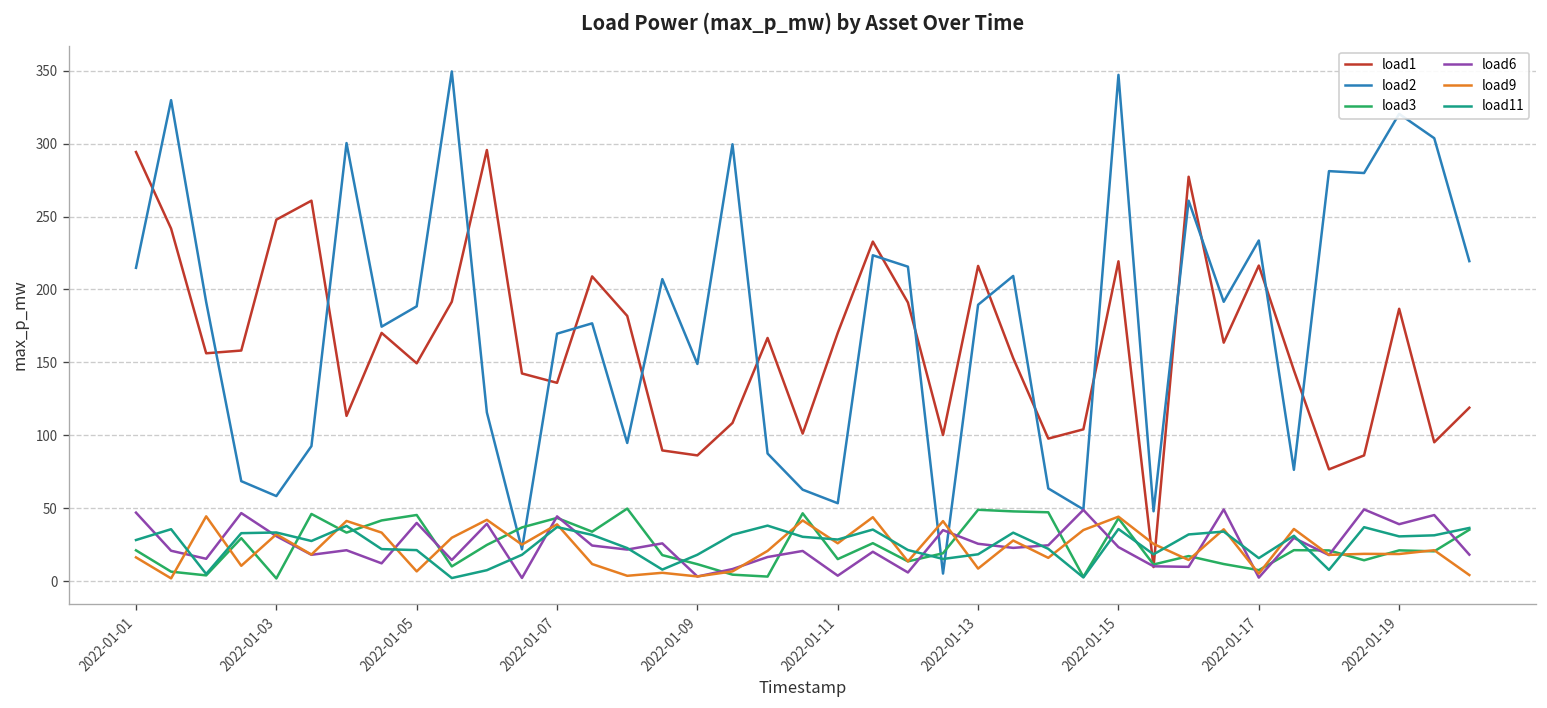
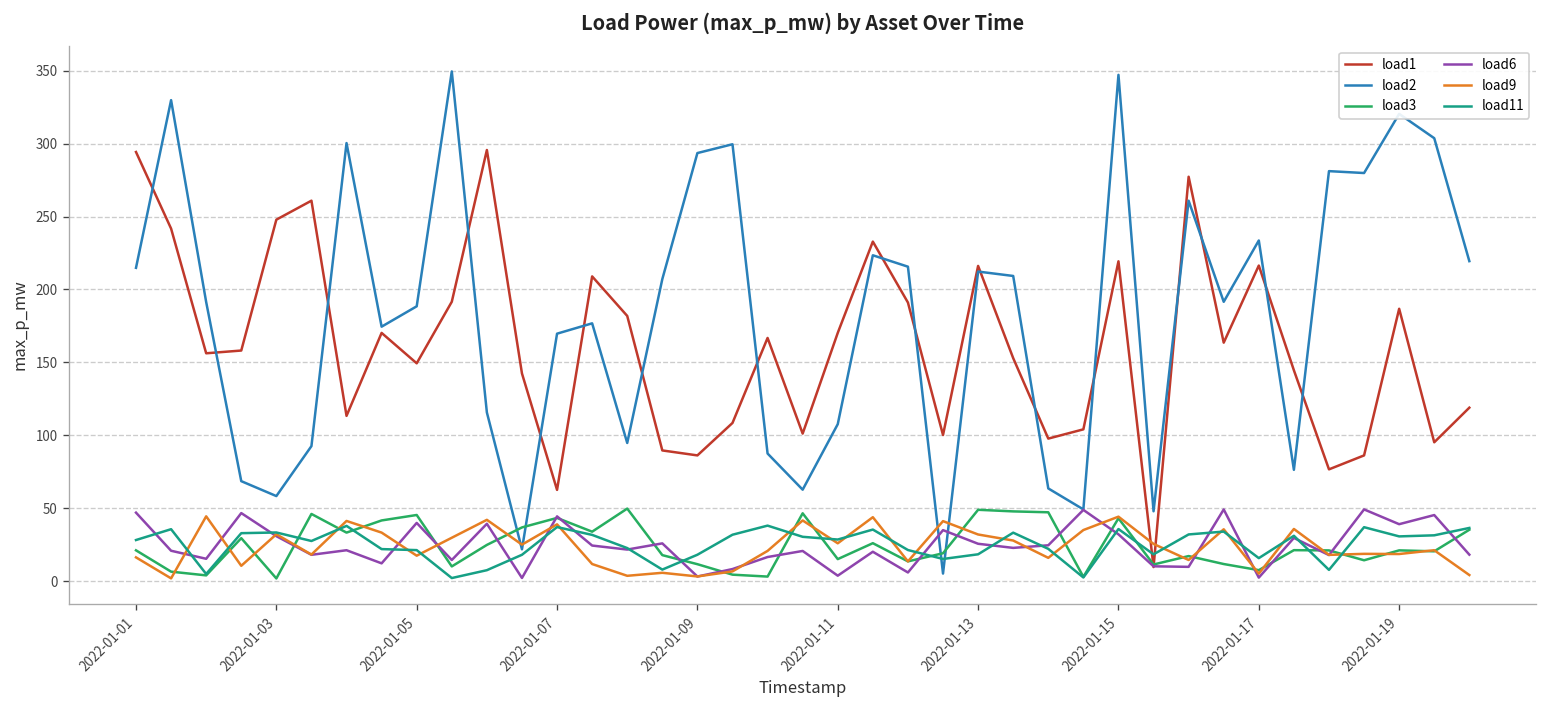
load9, 2022-01-05: 7 -> 18
load1, 2022-01-07: 136 -> 63
load2, 2022-01-09: 149 -> 293
load2, 2022-01-11: 53 -> 108
load2, 2022-01-13: 189 -> 212
load9, 2022-01-13: 9 -> 32
load6, 2022-01-15: 23 -> 32
